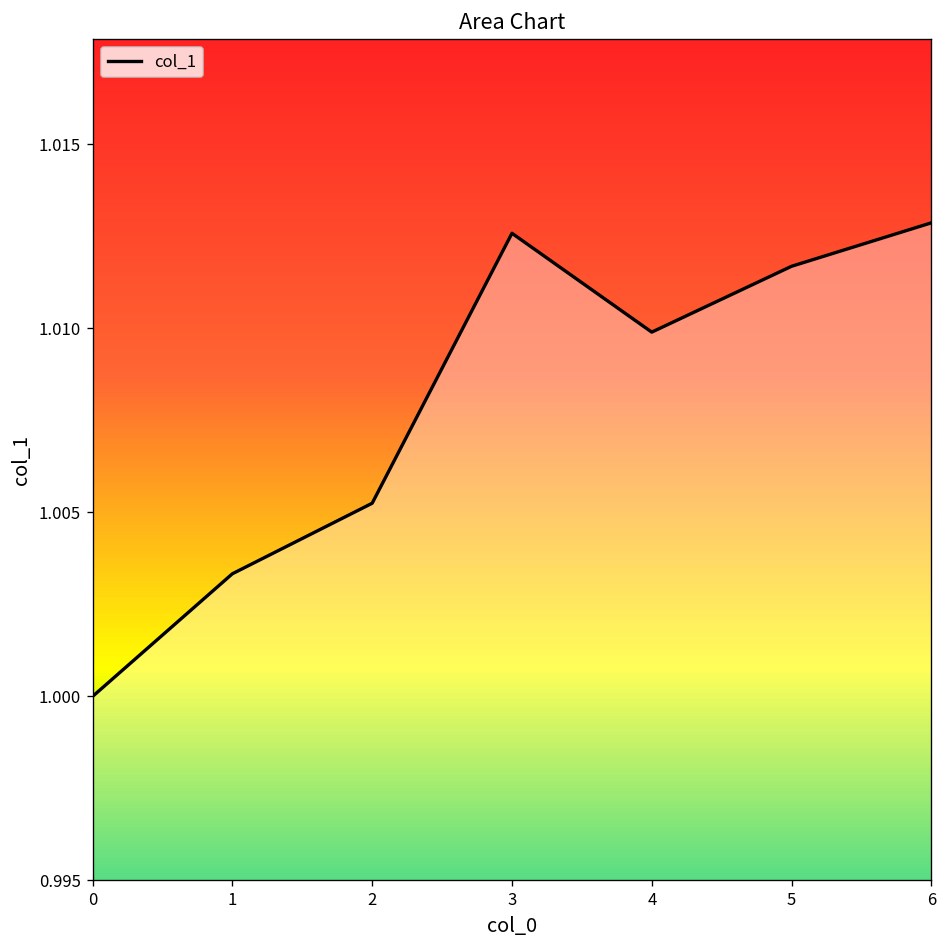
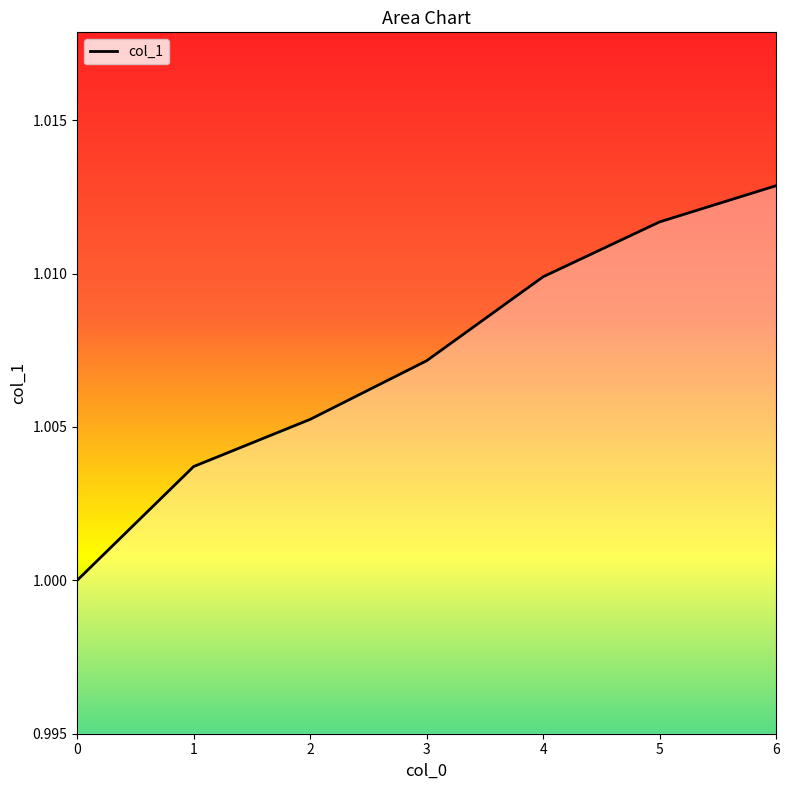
1: 1.0033 -> 1.0037
3: 1.0126 -> 1.0072
